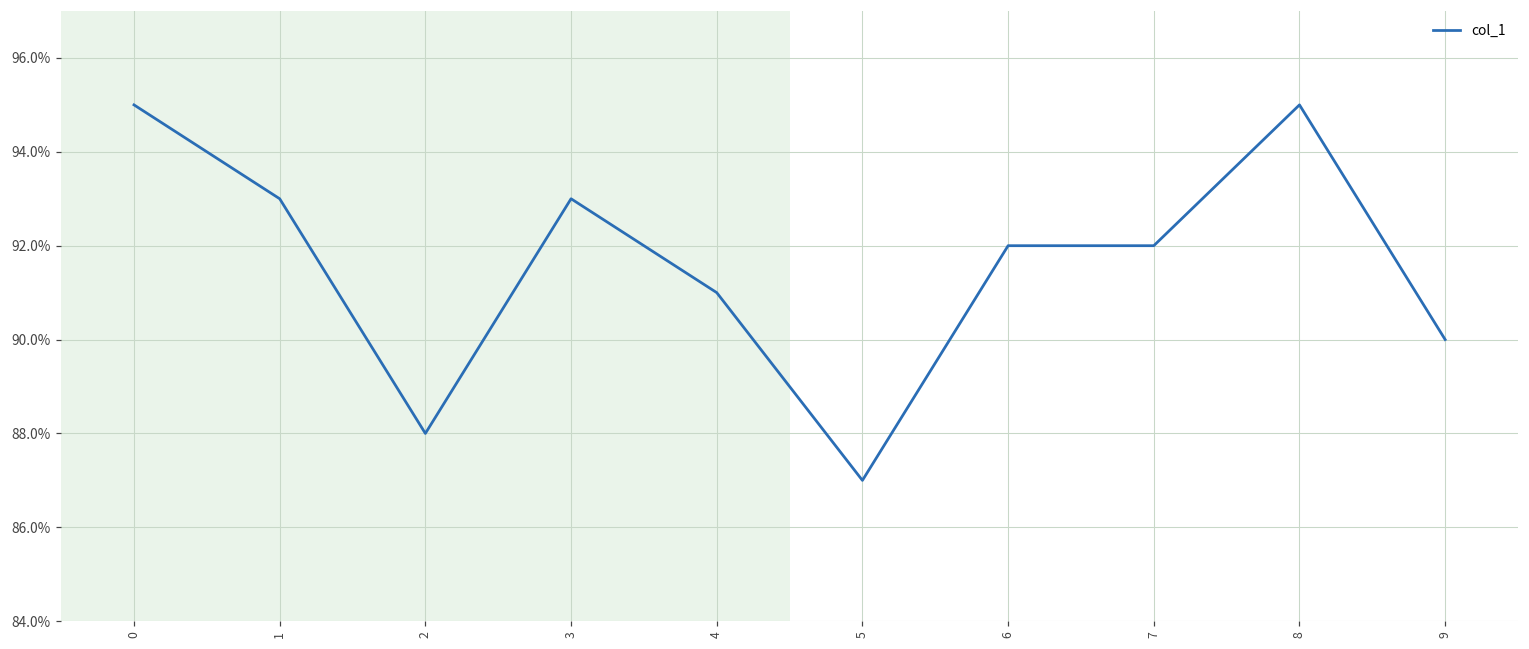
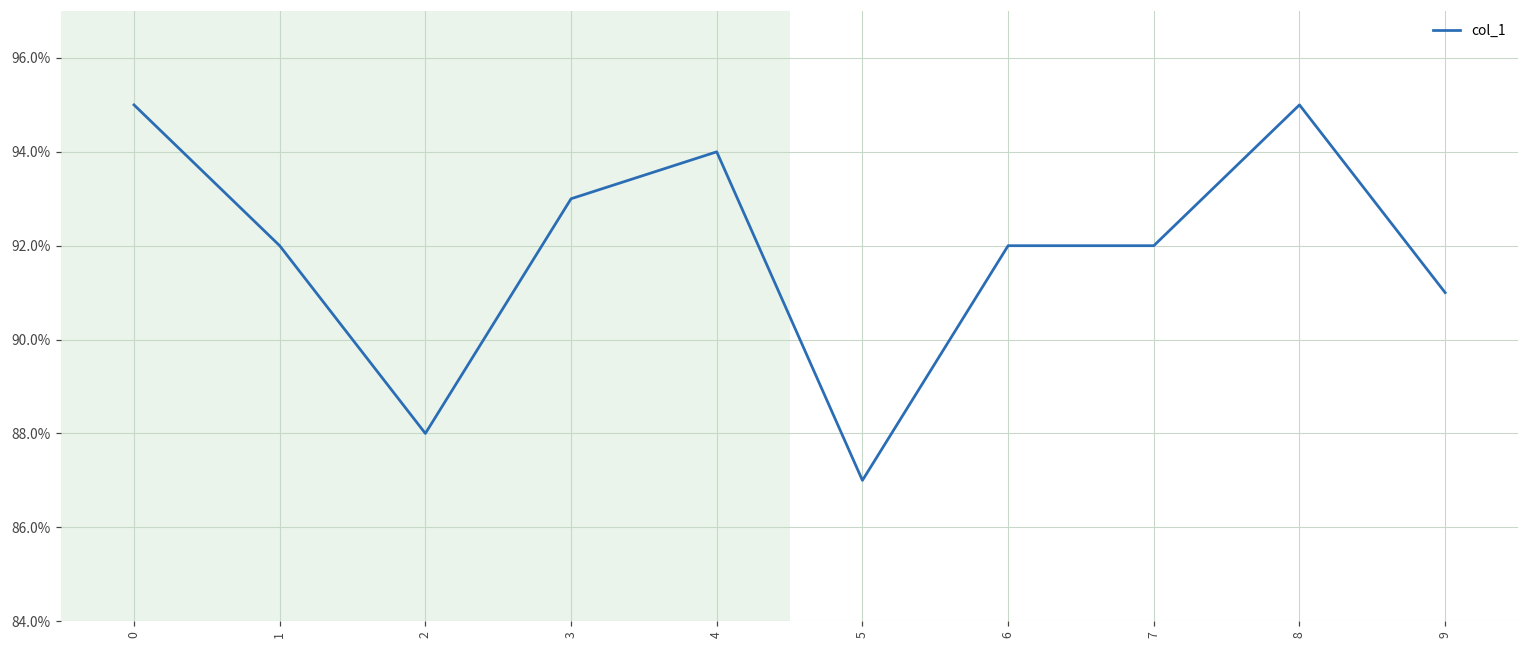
1: 93.0% -> 92.0%
4: 91.0% -> 94.0%
9: 90.0% -> 91.0%
